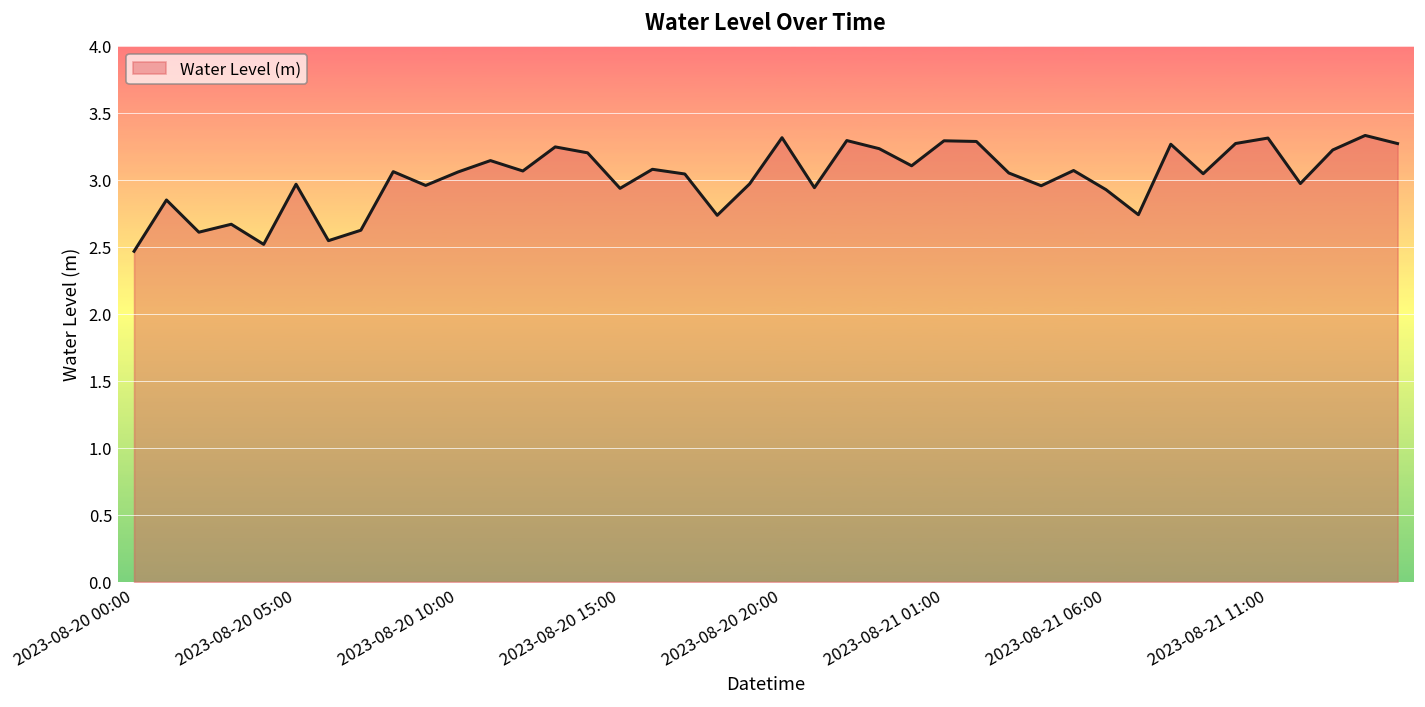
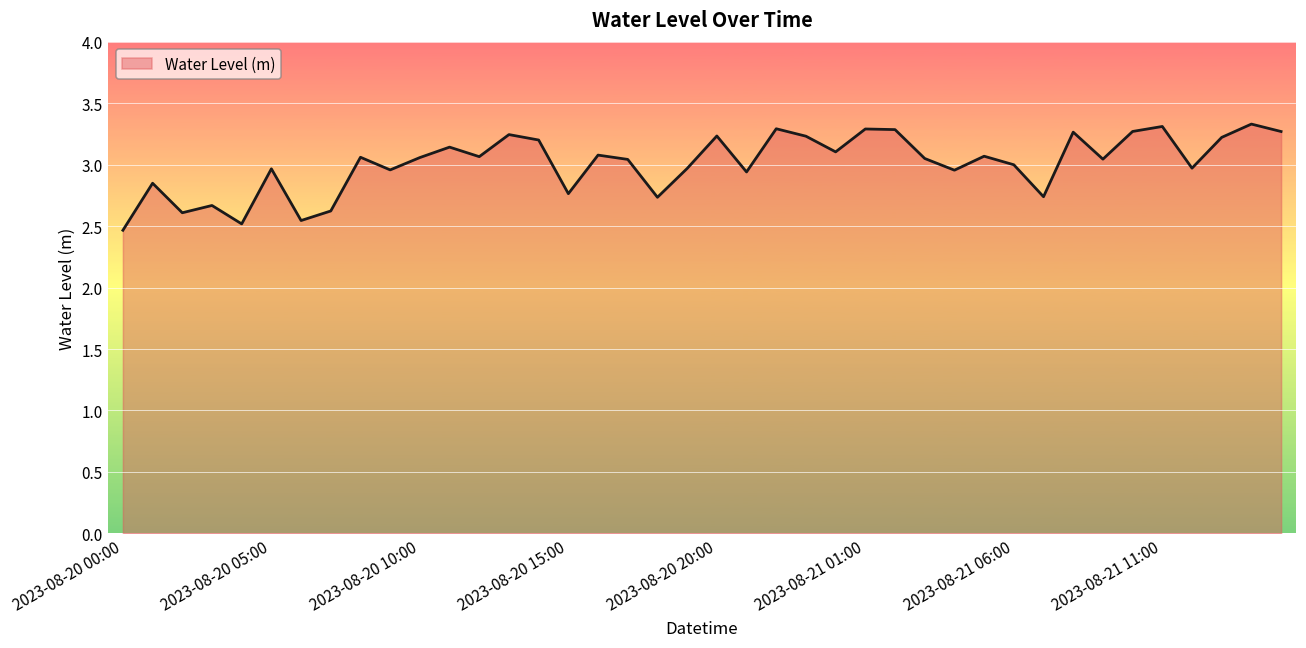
2023-08-20 15:00: 2.94 -> 2.76
2023-08-20 20:00: 3.31 -> 3.23
2023-08-21 06:00: 2.93 -> 3.00
